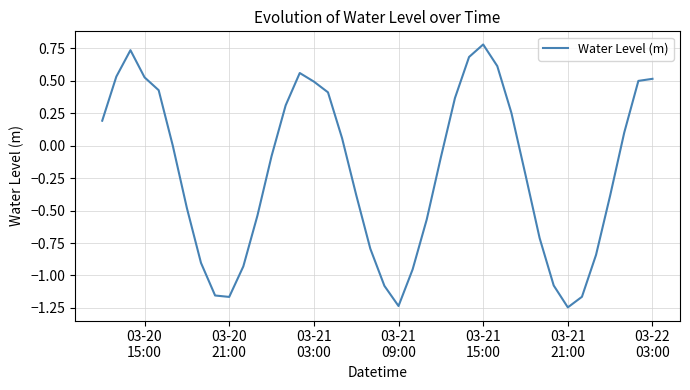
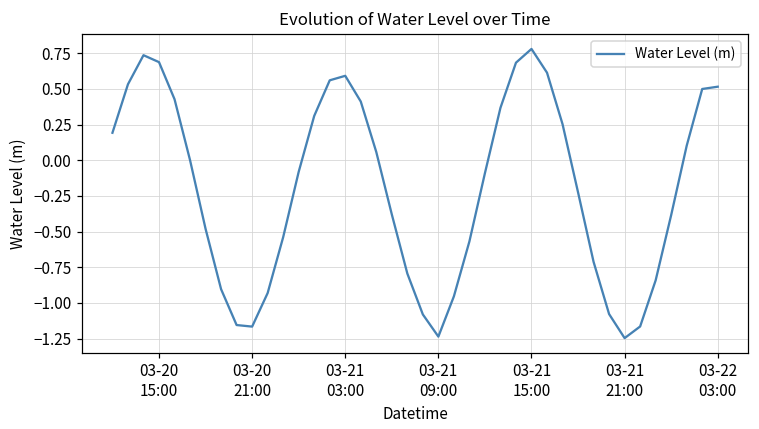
03-20 15:00: 0.53 -> 0.69
03-21 03:00: 0.49 -> 0.59
